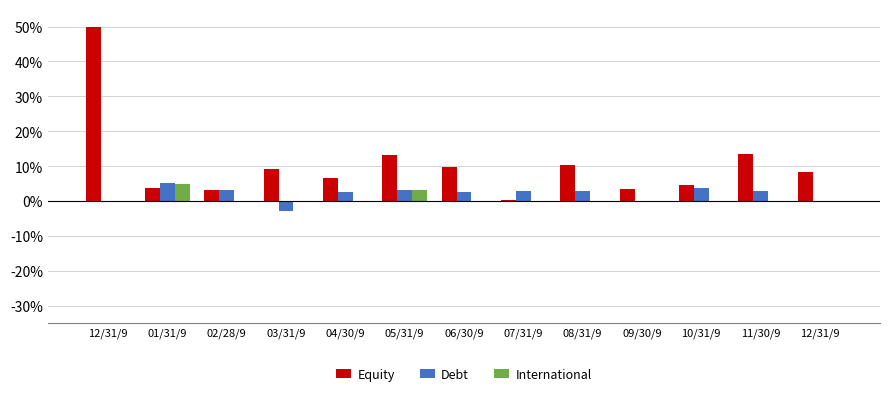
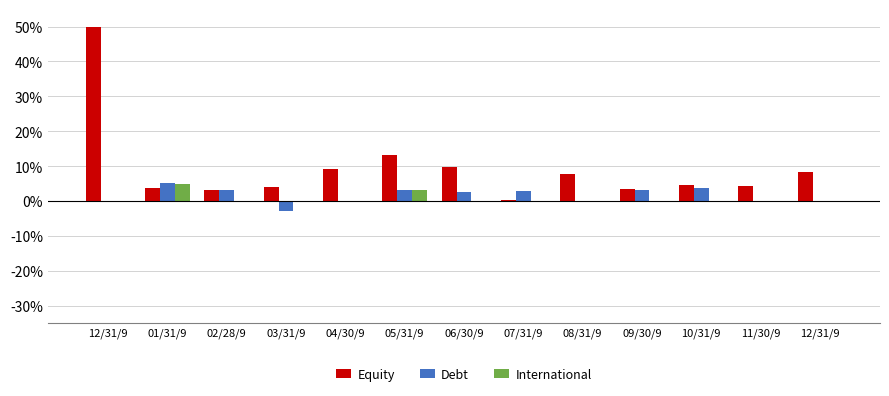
Equity, 03/31/9: 9% -> 4%
Equity, 04/30/9: 7% -> 9%
Debt, 04/30/9: 3% -> 0%
Equity, 08/31/9: 10% -> 8%
Debt, 08/31/9: 3% -> 0%
Debt, 09/30/9: 0% -> 3%
Equity, 11/30/9: 13% -> 4%
Debt, 11/30/9: 3% -> 0%
